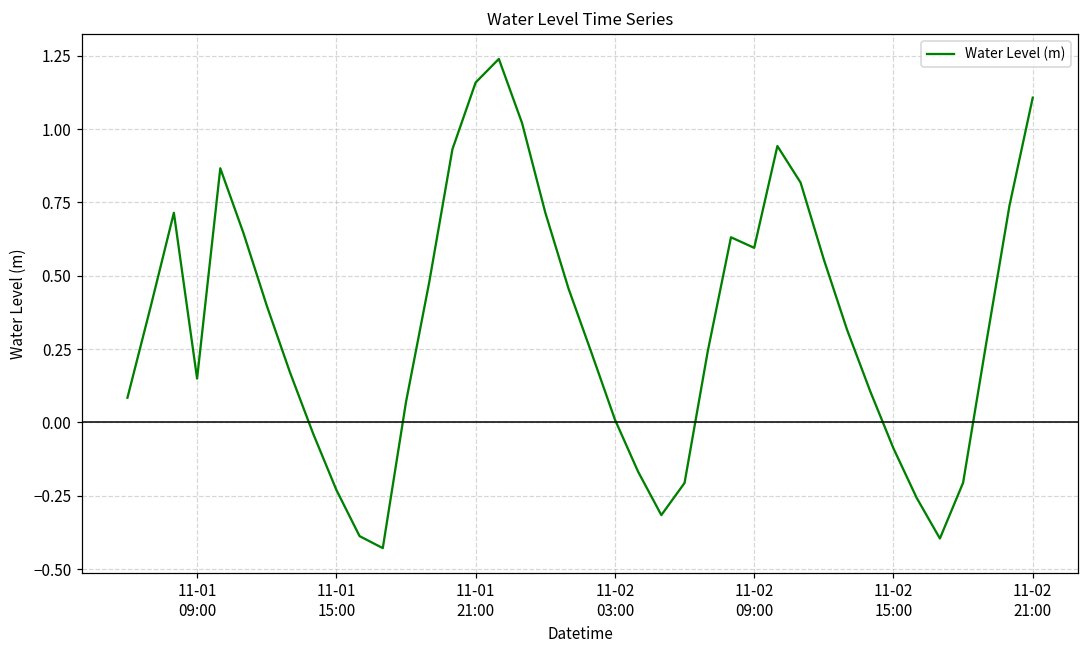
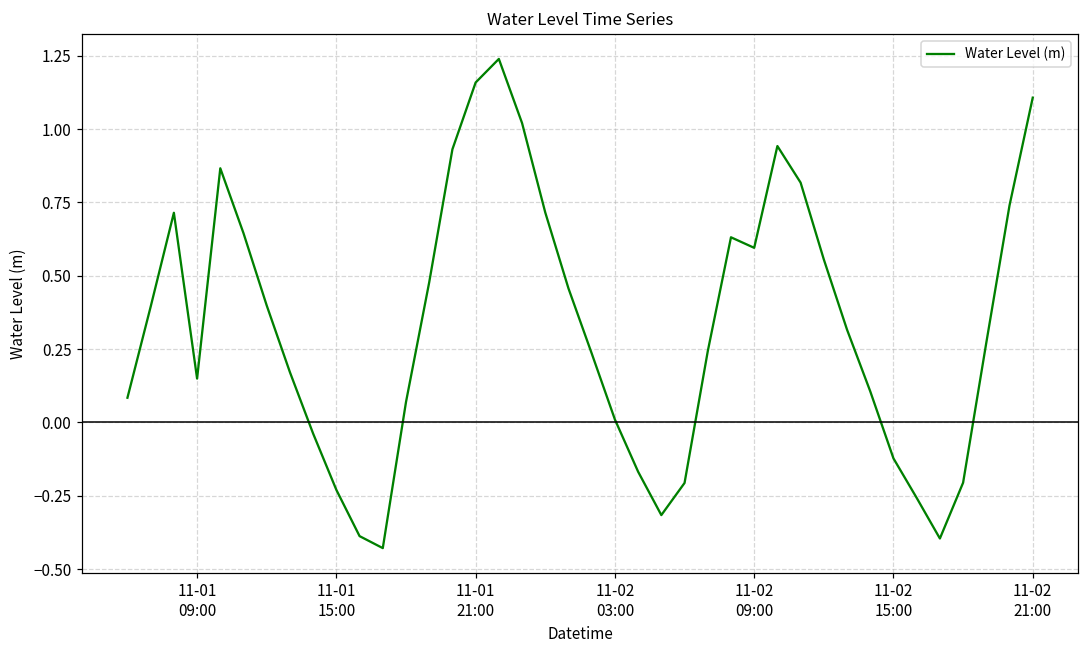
11-02 15:00: -0.09 -> -0.12
